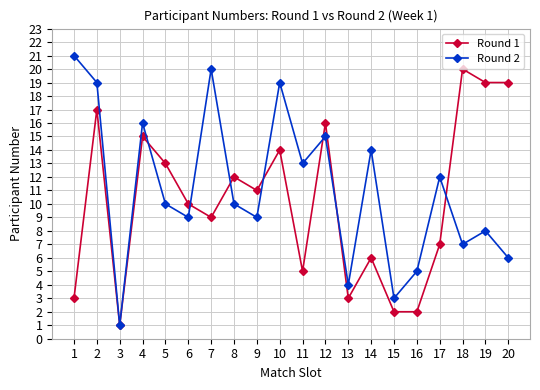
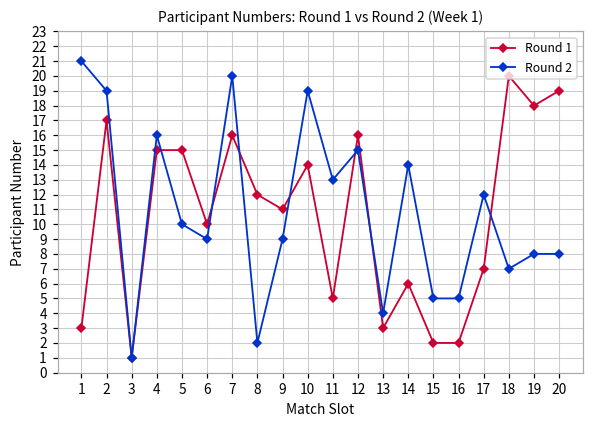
Round 1, 5: 13 -> 15
Round 1, 7: 9 -> 16
Round 2, 8: 10 -> 2
Round 2, 15: 3 -> 5
Round 1, 19: 19 -> 18
Round 2, 20: 6 -> 8
